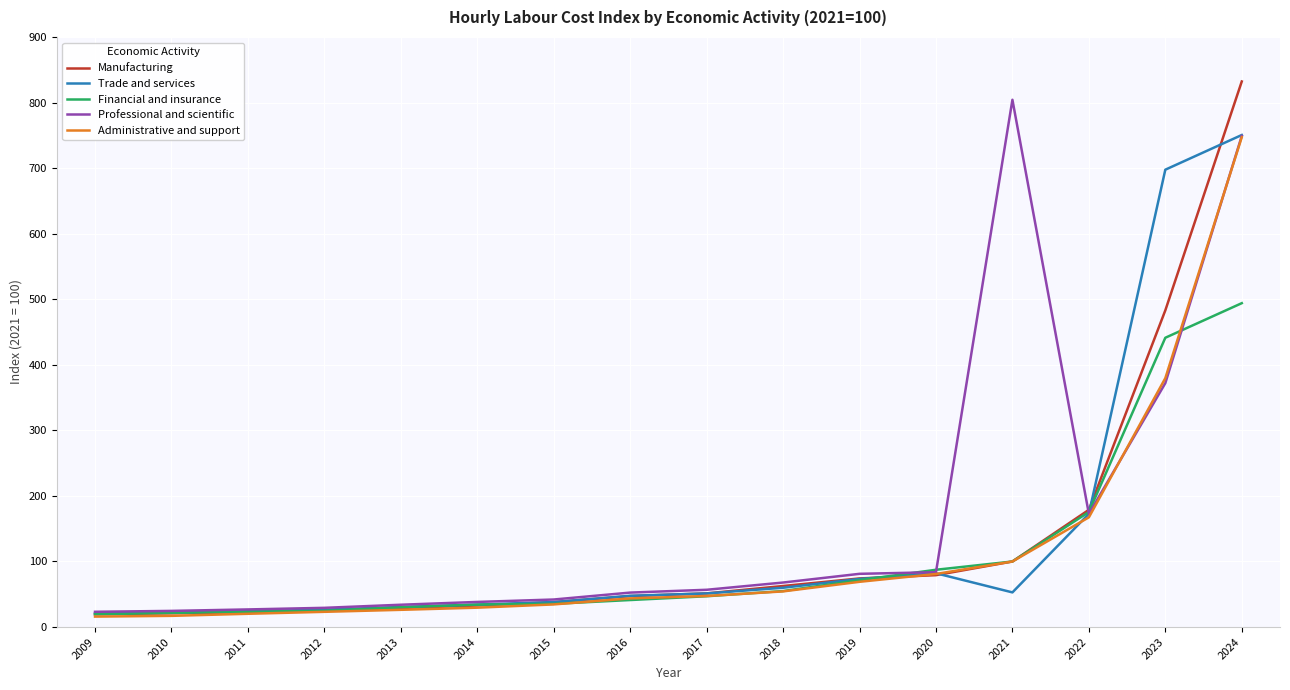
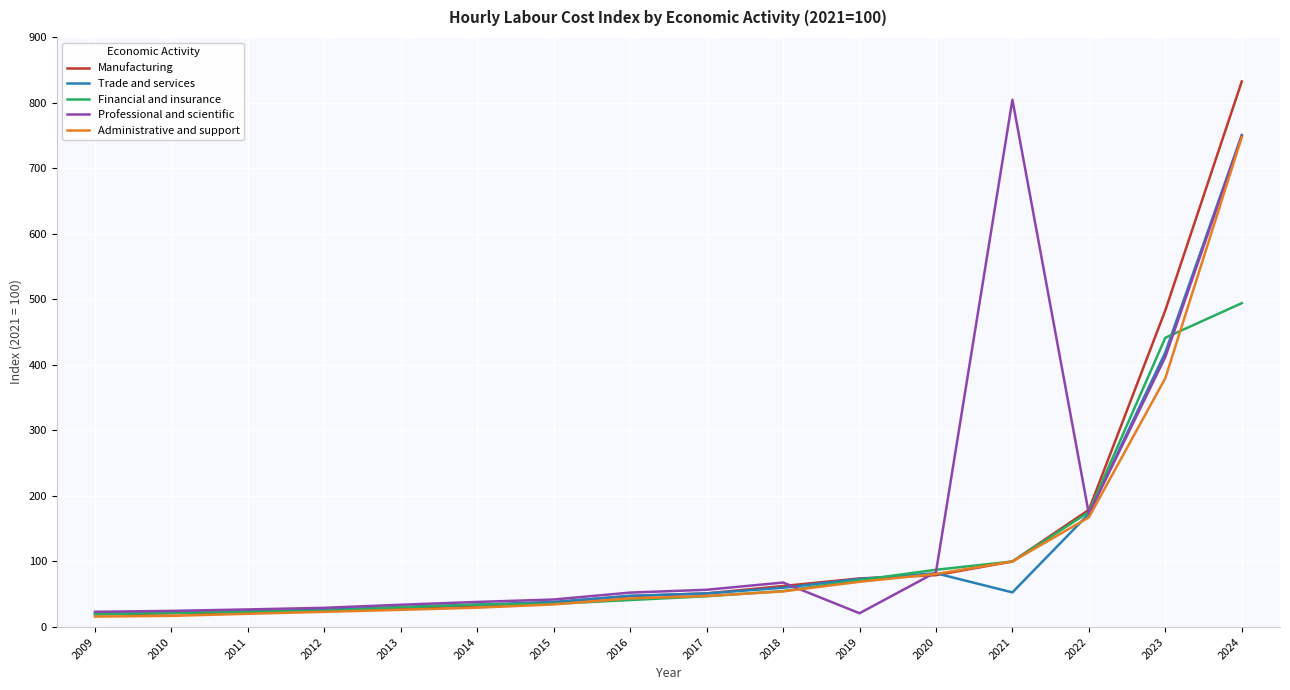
Professional and scientific, 2019: 80 -> 20
Trade and services, 2023: 700 -> 420
Professional and scientific, 2023: 370 -> 410
